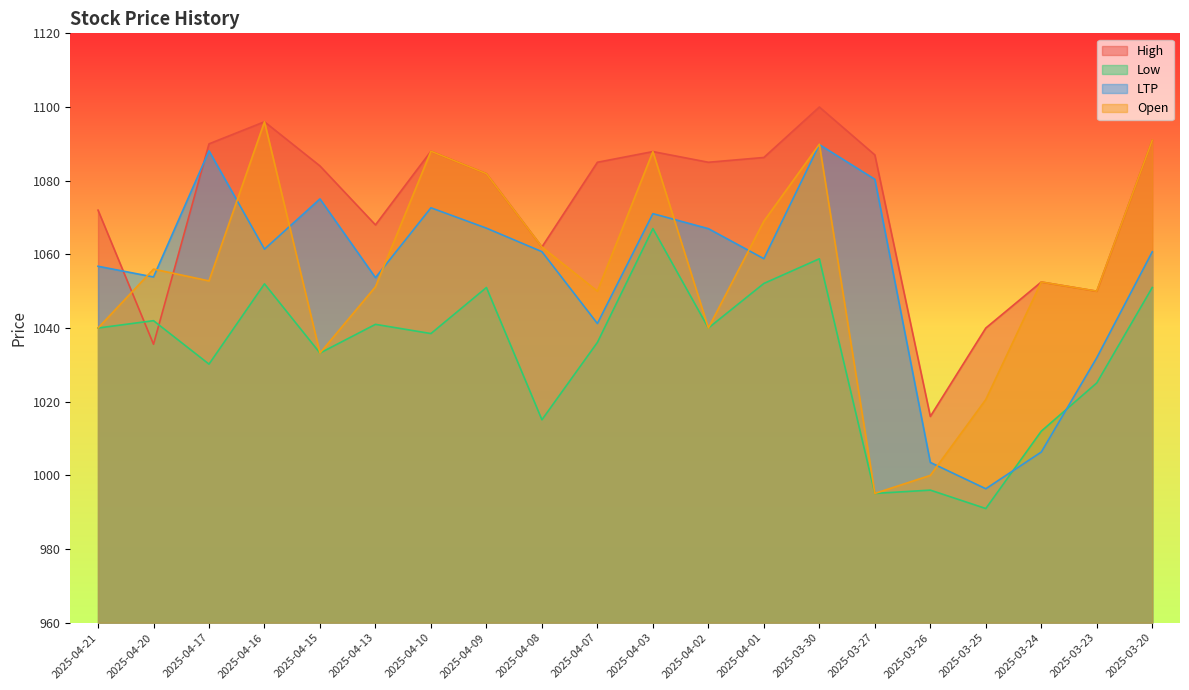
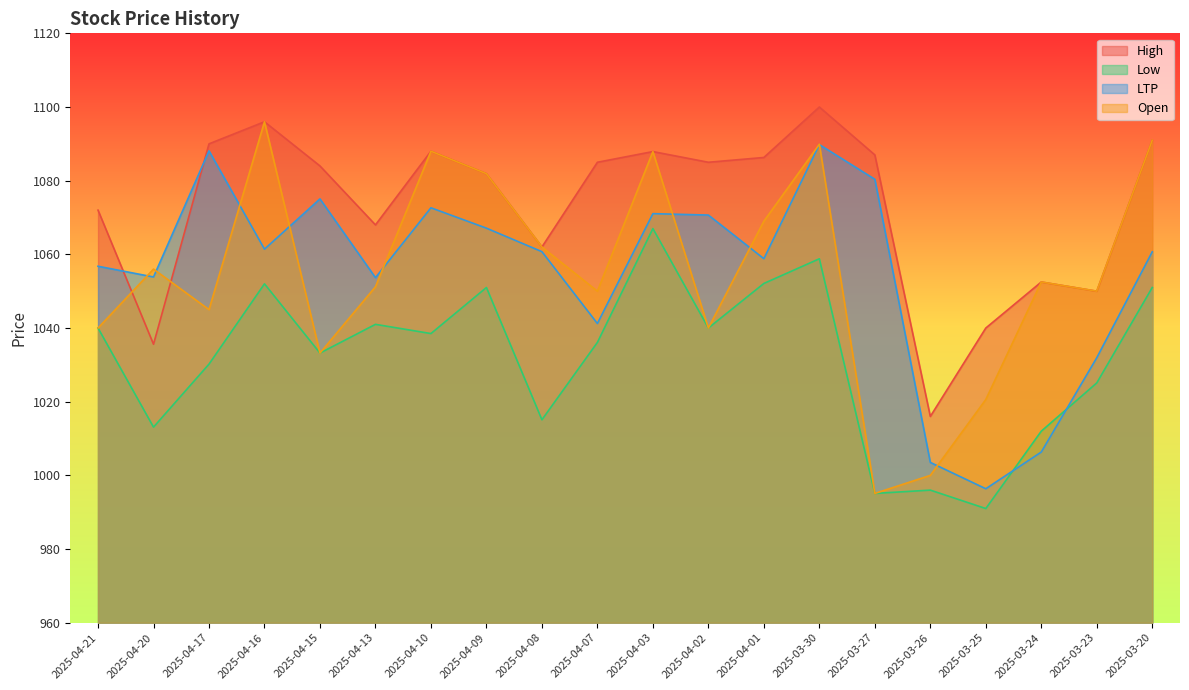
Low, 2025-04-20: 1042 -> 1013
Open, 2025-04-17: 1053 -> 1045
LTP, 2025-04-02: 1067 -> 1071
